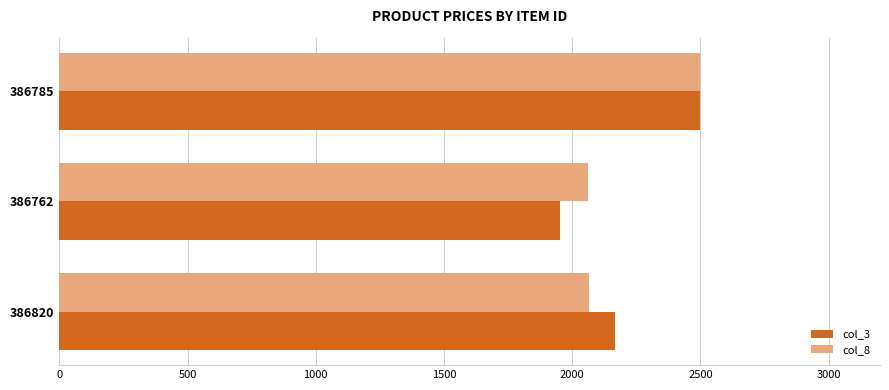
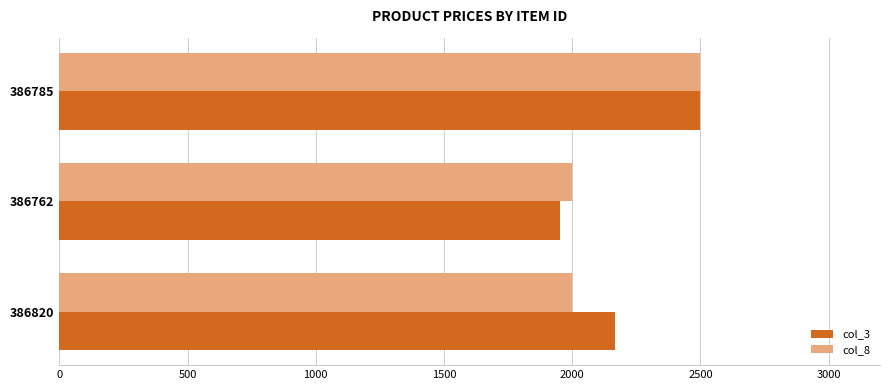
col_8, 386762: 2060 -> 2000
col_8, 386820: 2060 -> 2000
